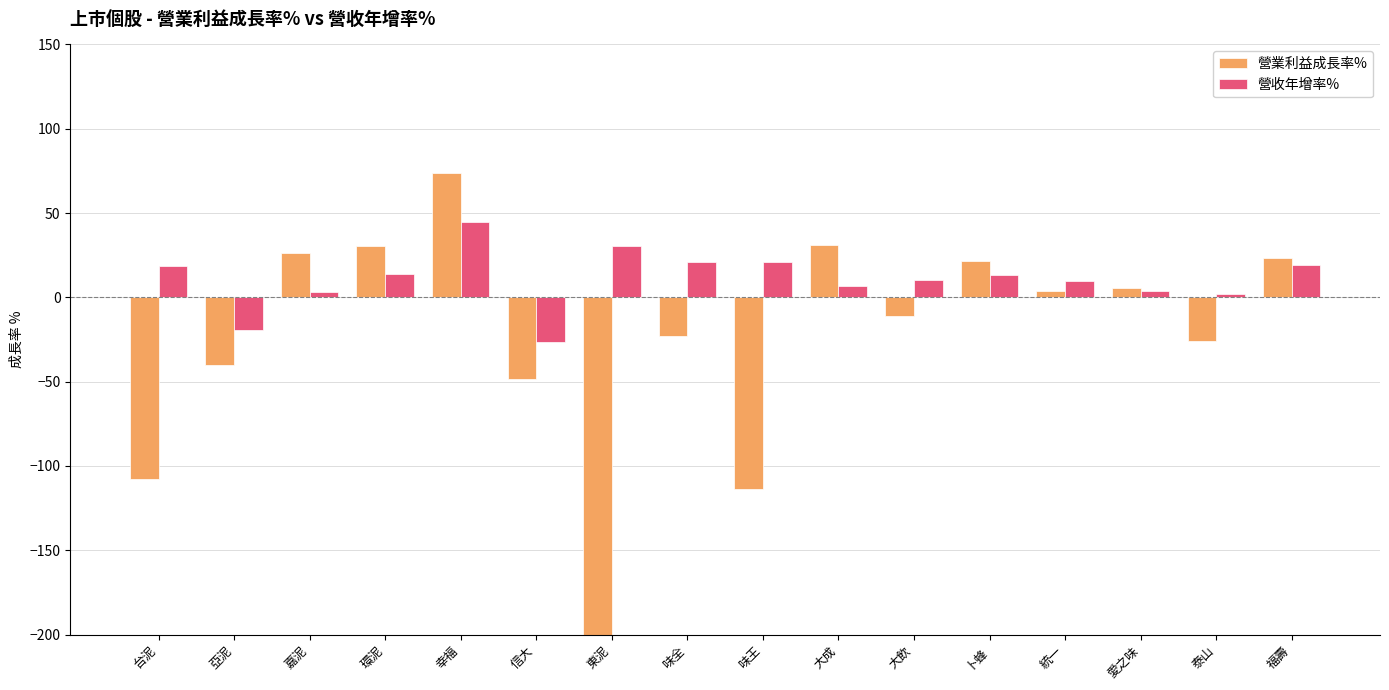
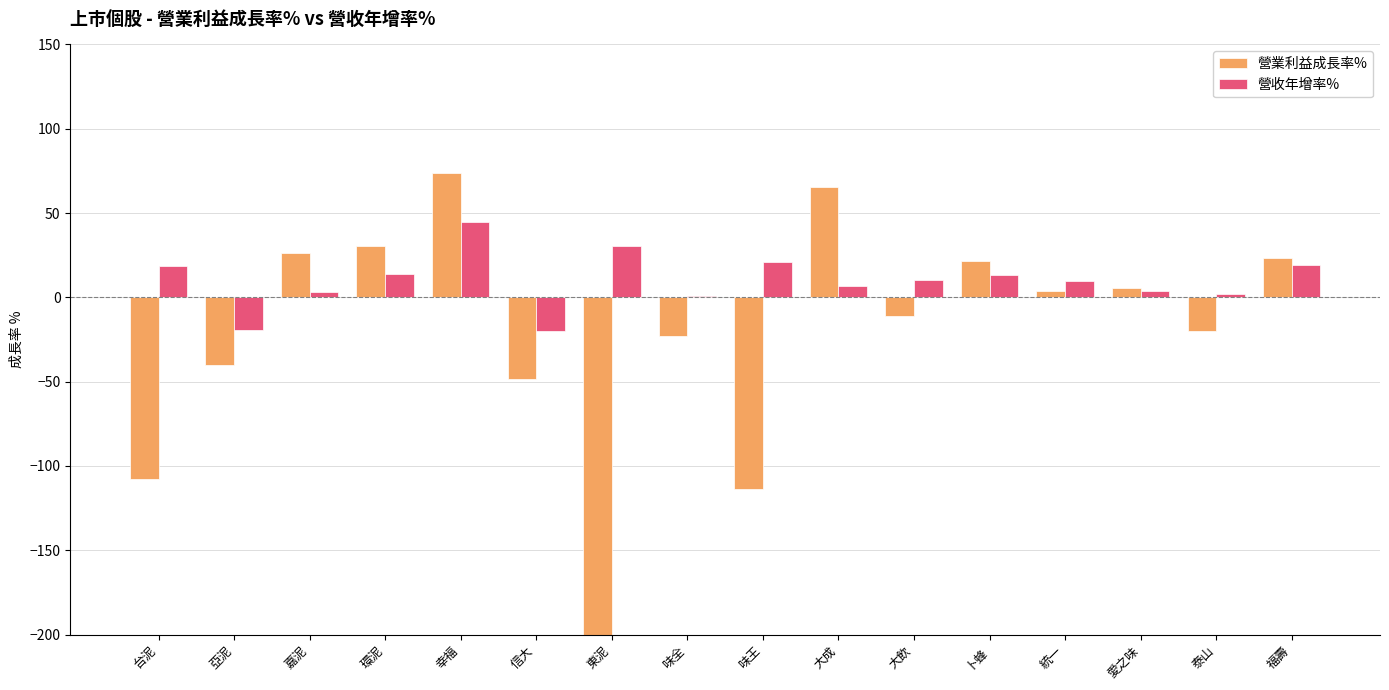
營收年增率%, 信大: -26 -> -20
營收年增率%, 味全: 21 -> 1
營業利益成長率%, 大成: 31 -> 65
營業利益成長率%, 泰山: -26 -> -20
